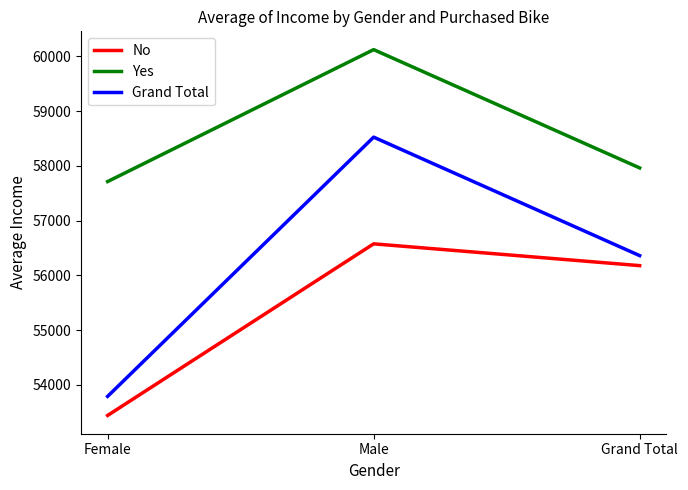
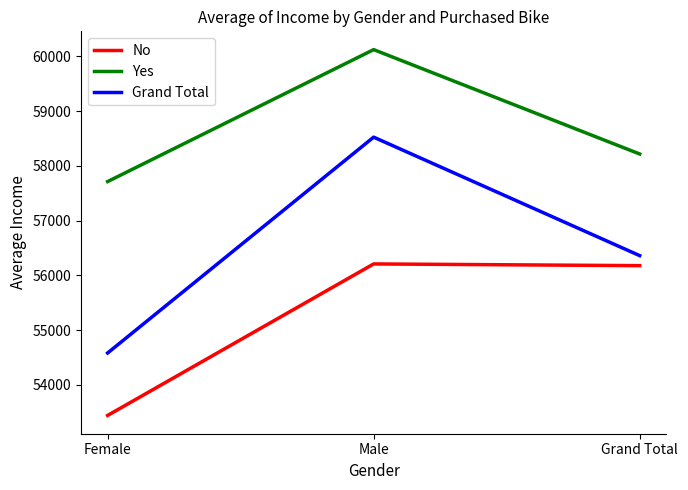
Grand Total, Female: 53800 -> 54600
No, Male: 56600 -> 56200
Yes, Grand Total: 58000 -> 58200
